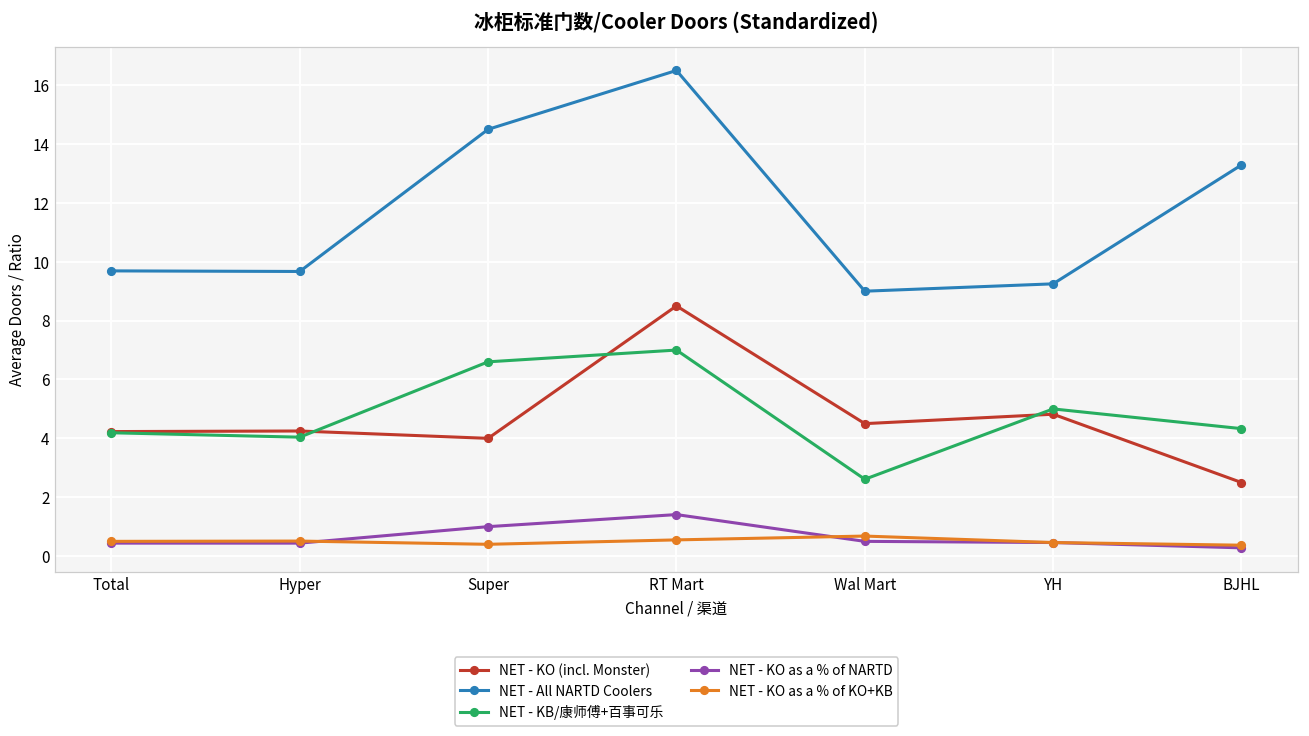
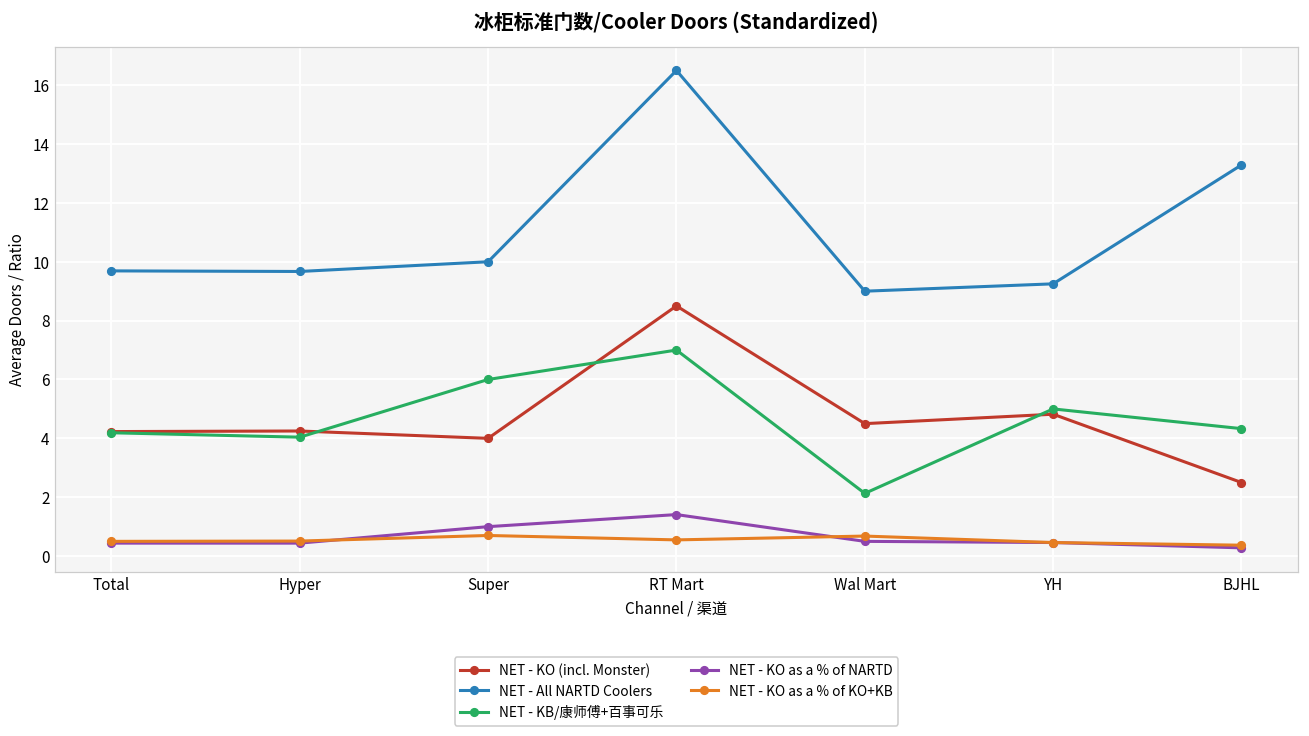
NET - All NARTD Coolers, Super: 14.5 -> 10.0
NET - KB/康师傅+百事可乐, Super: 6.6 -> 6.0
NET - KO as a % of KO+KB, Super: 0.4 -> 0.7
NET - KB/康师傅+百事可乐, Wal Mart: 2.6 -> 2.1
